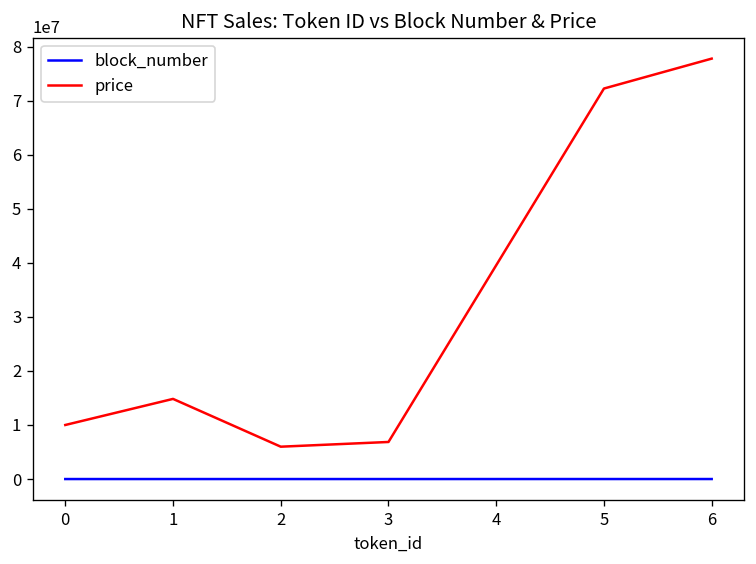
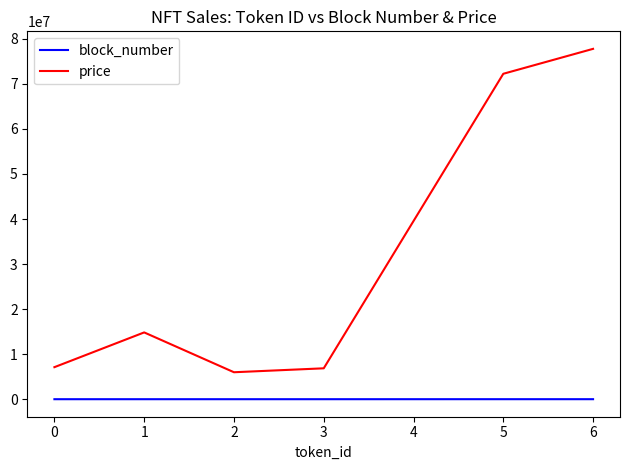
price, 0: 10000000 -> 7000000
